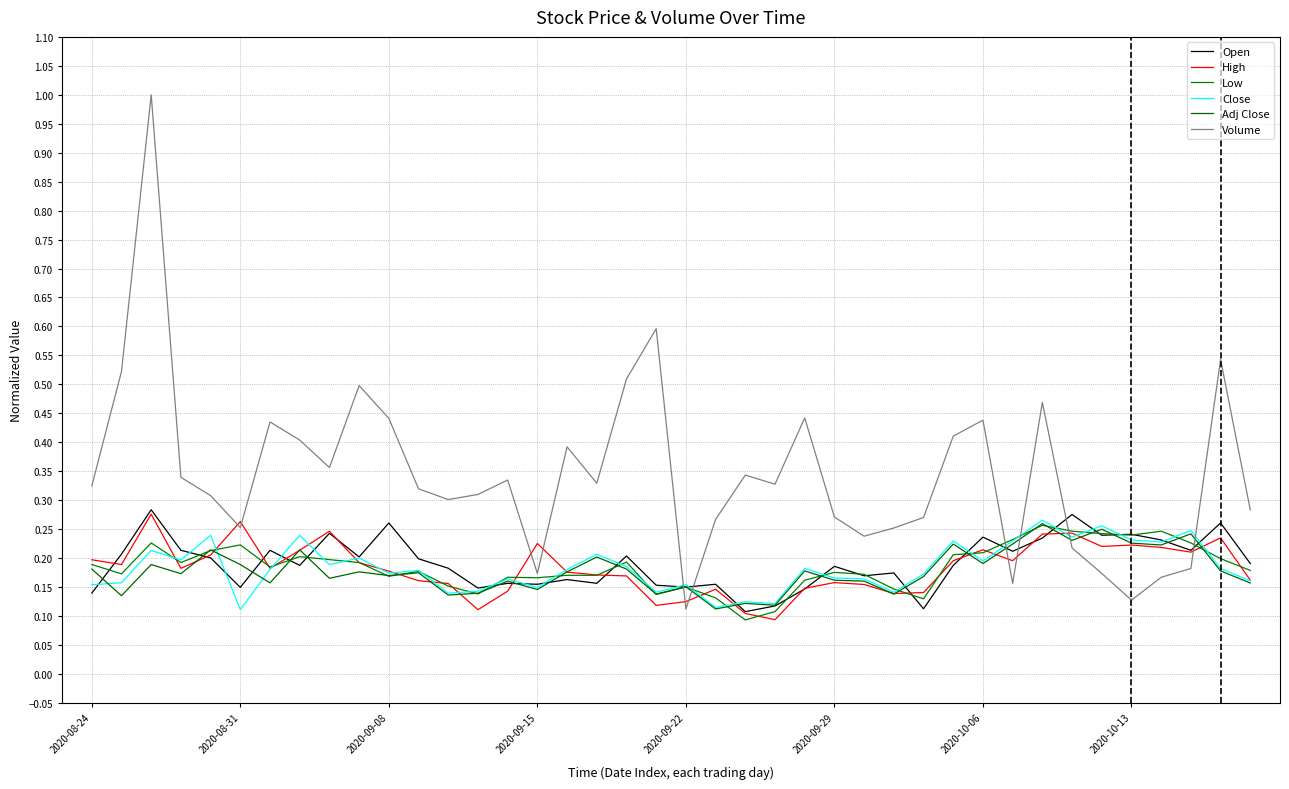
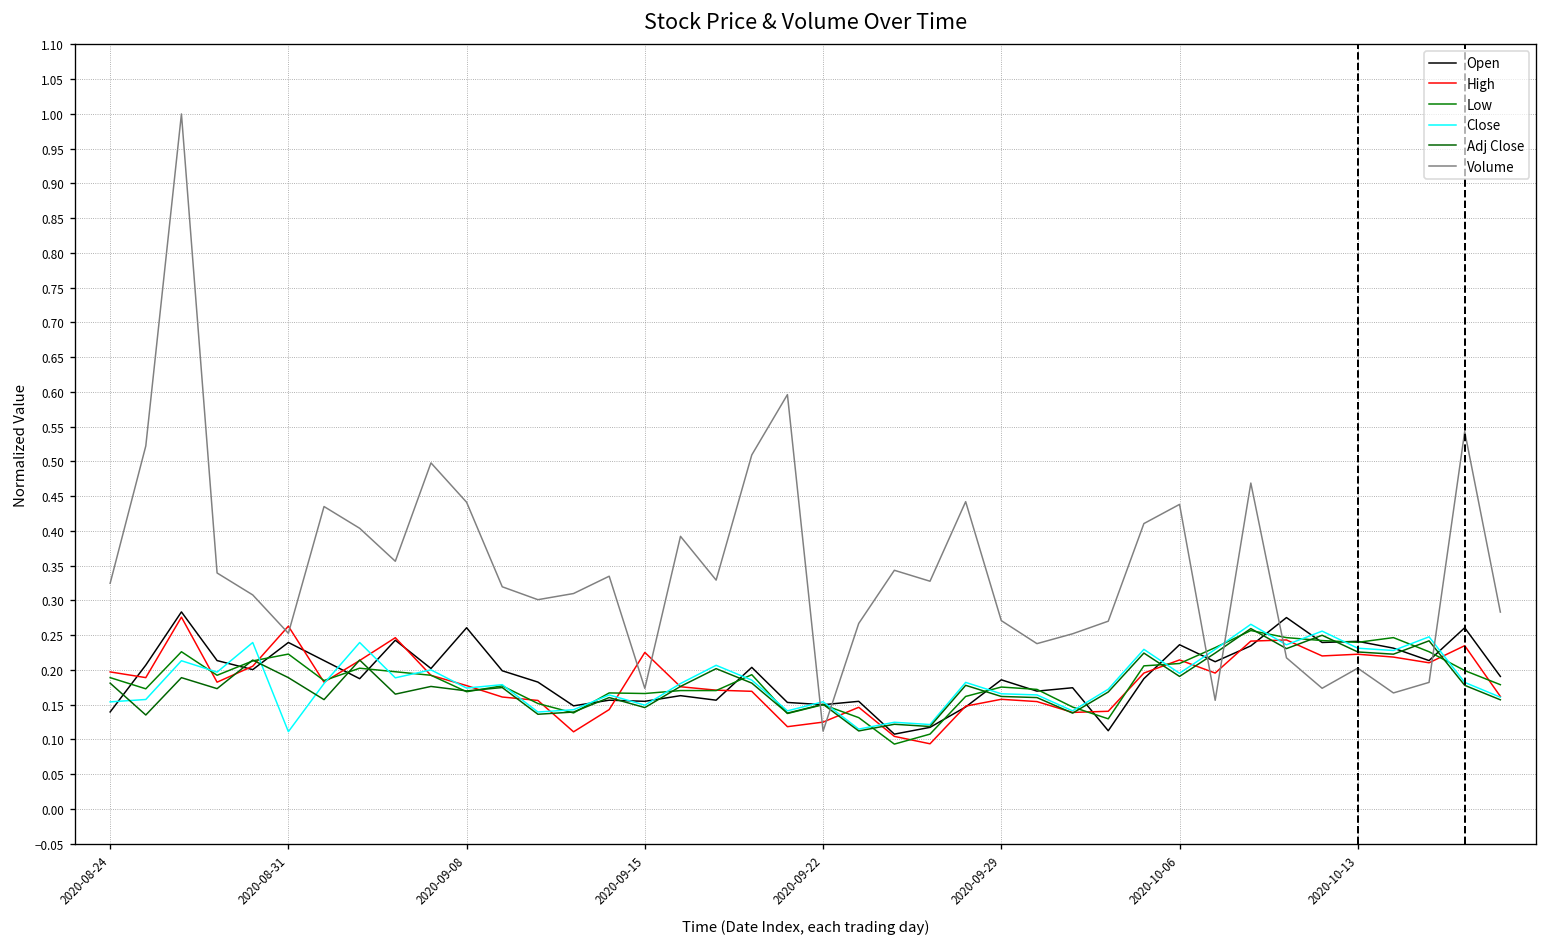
Open, 2020-08-31: 0.15 -> 0.24
Volume, 2020-10-13: 0.13 -> 0.20
